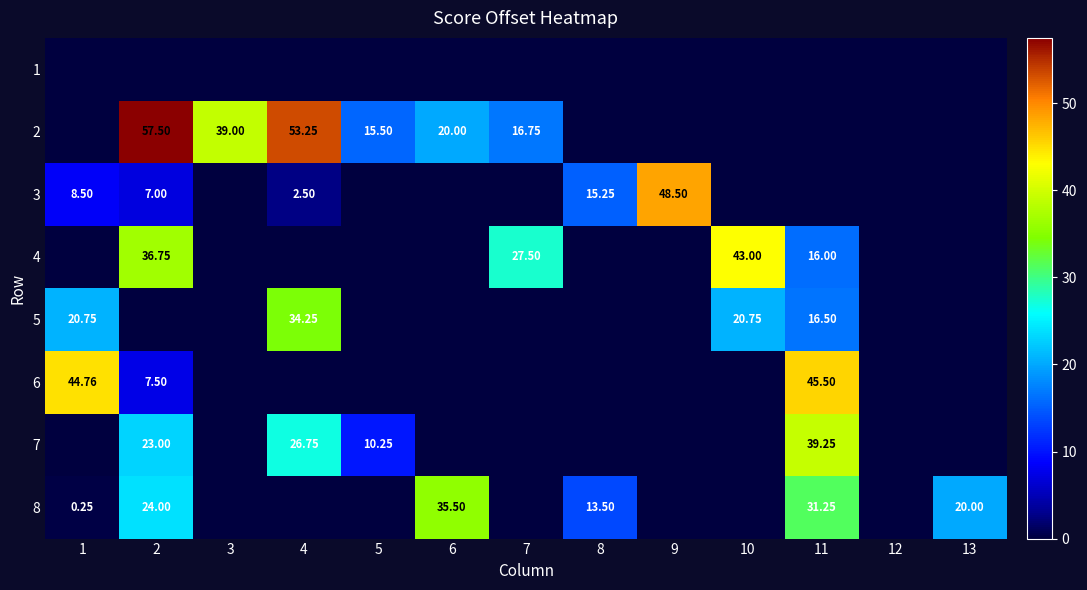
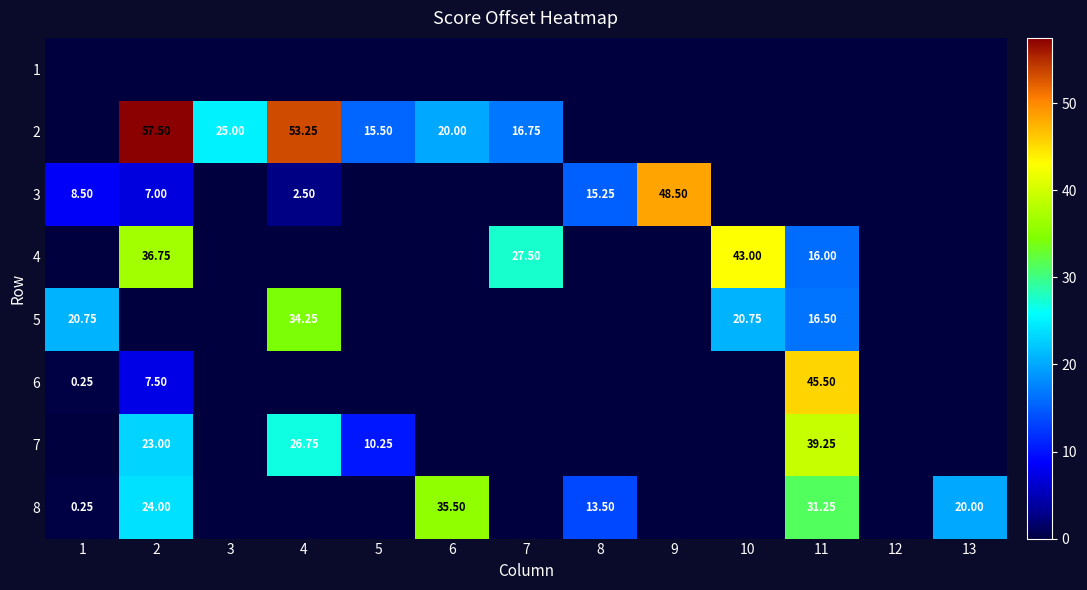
2, 3: 39.00 -> 25.00
6, 1: 44.76 -> 0.25
